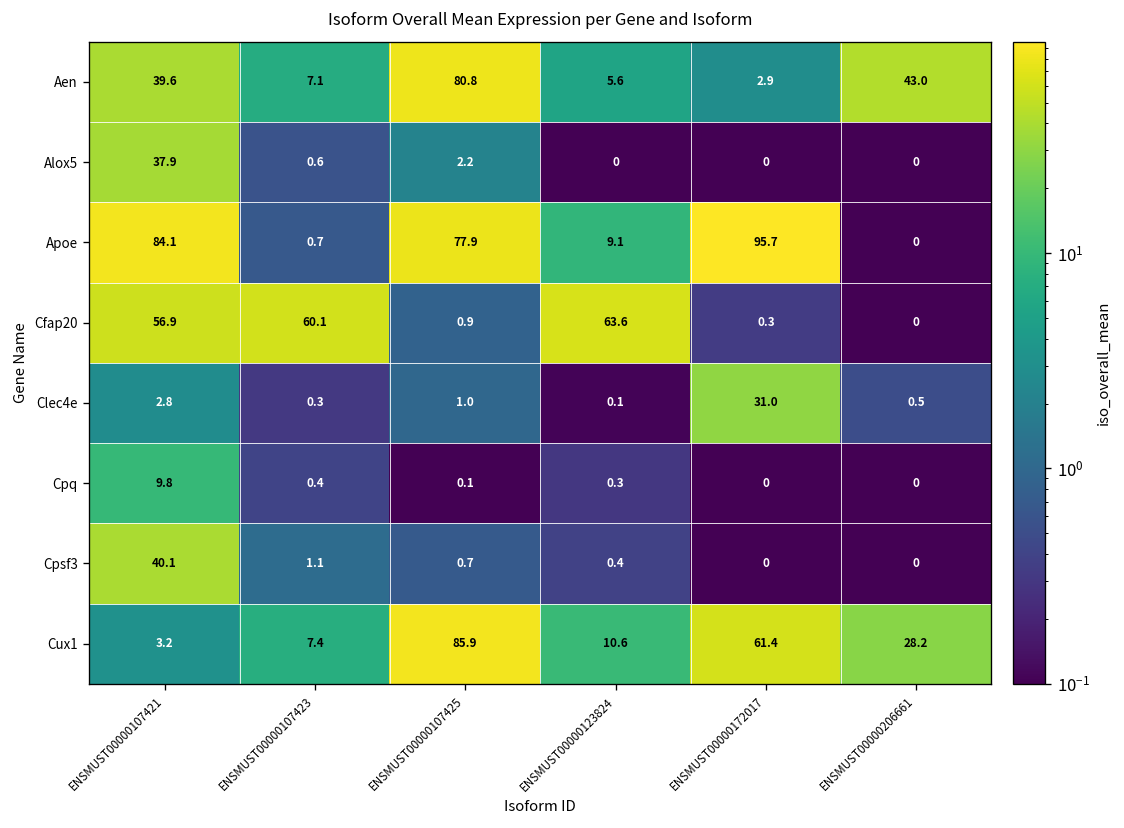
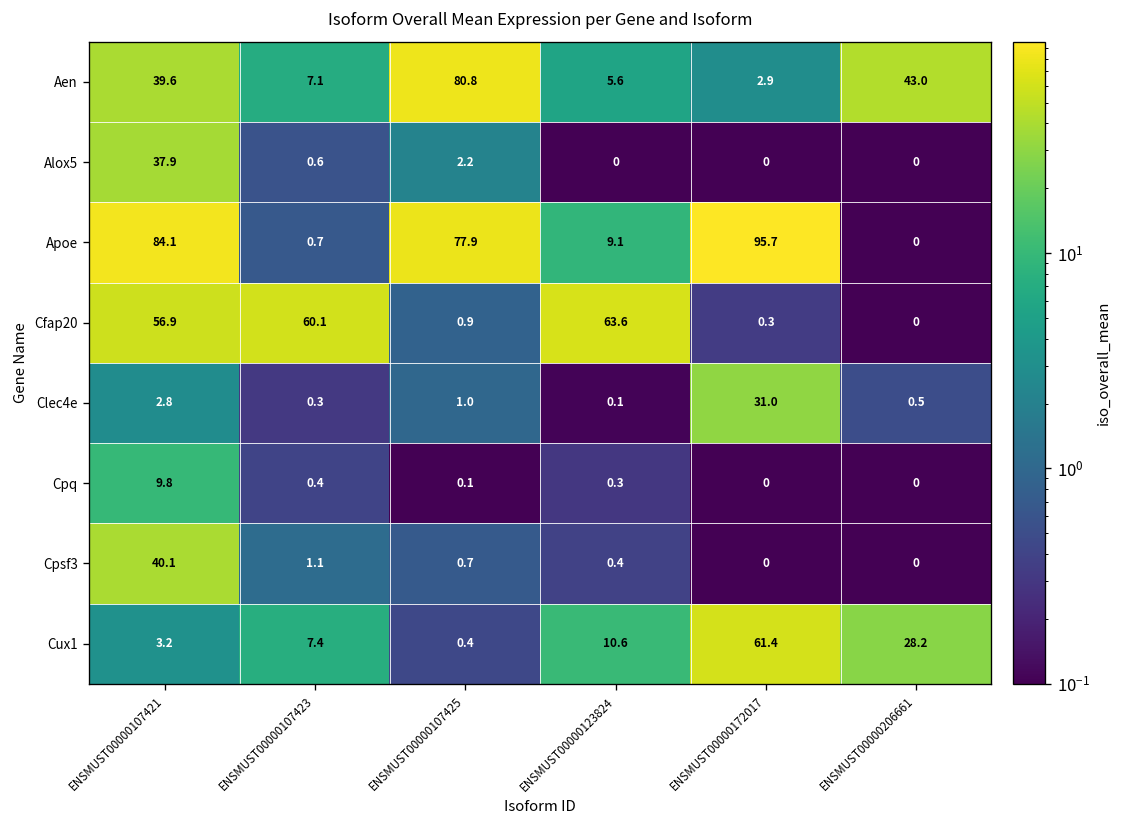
Cux1, ENSMUST00000107425: 85.9 -> 0.4
